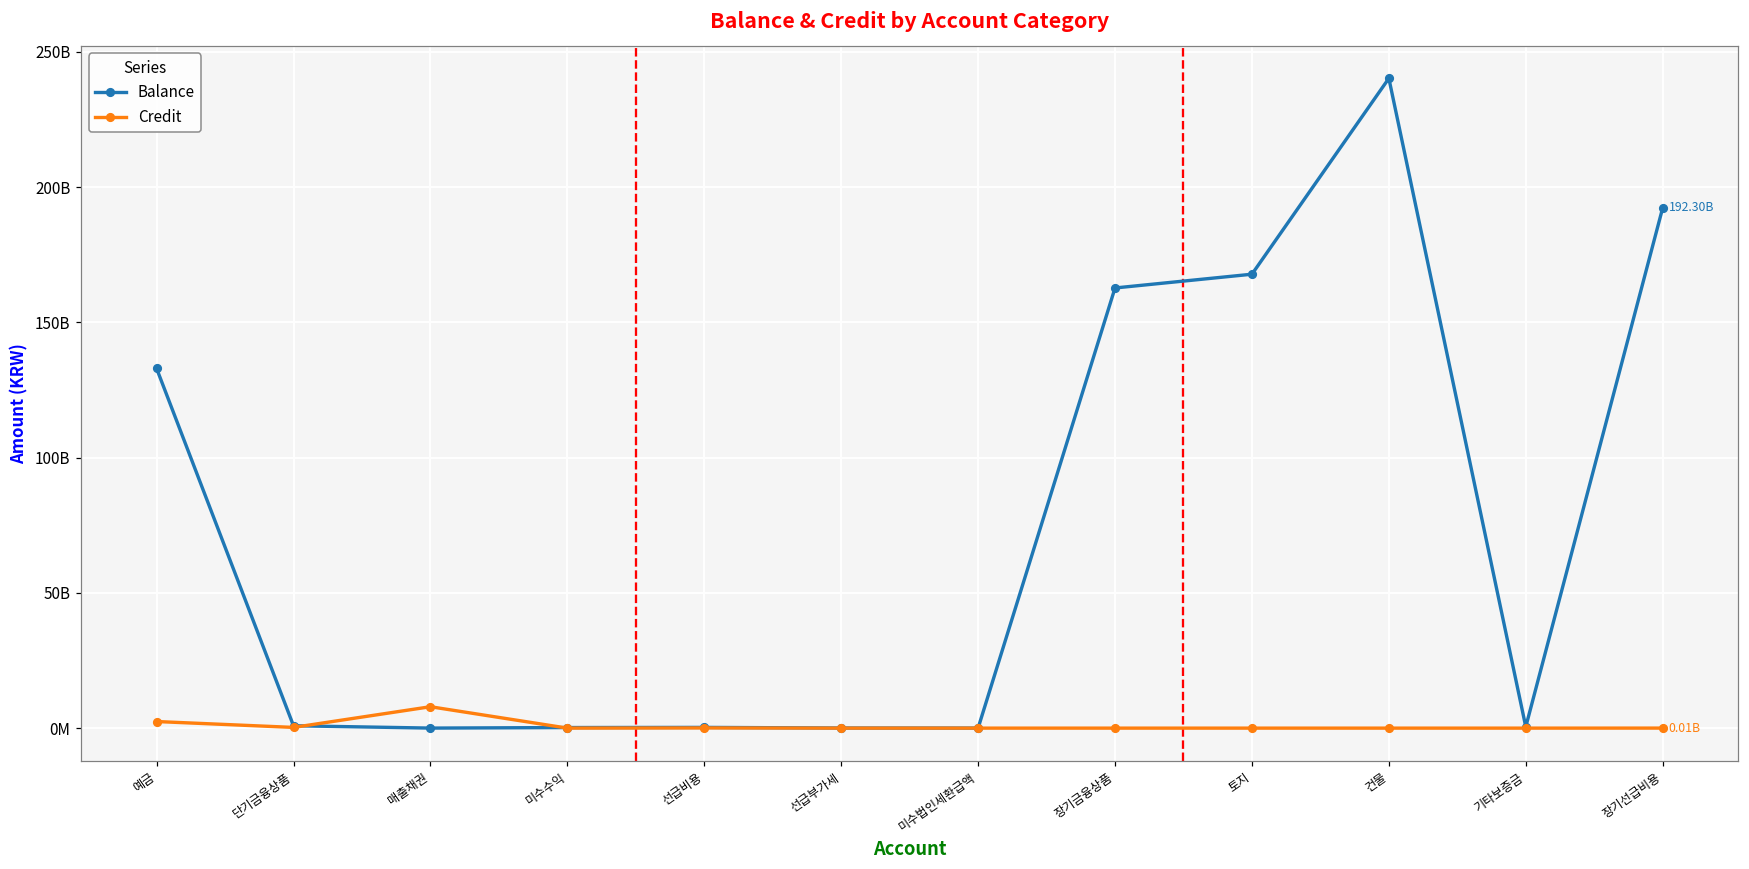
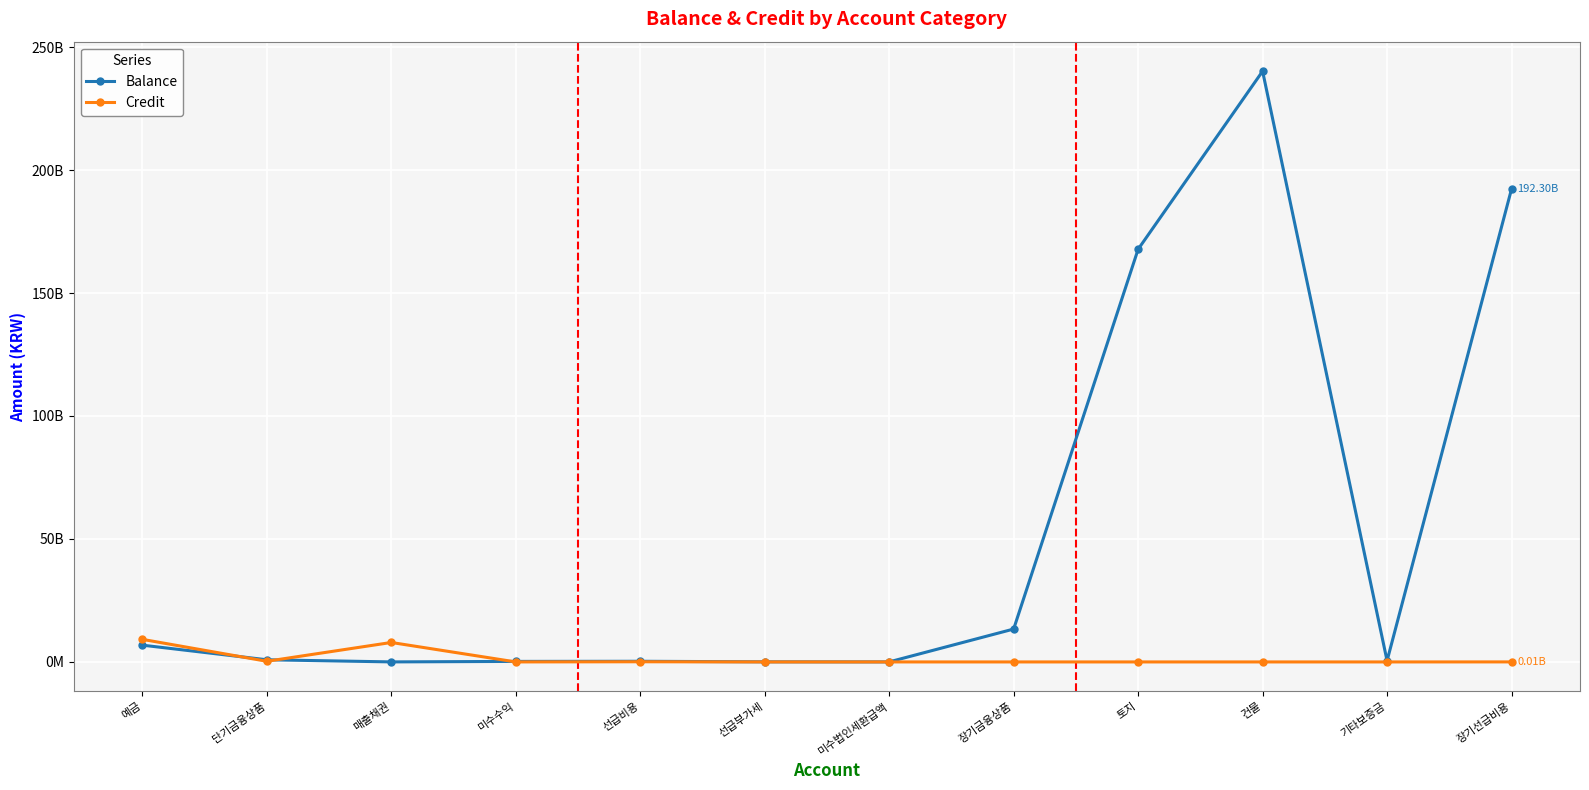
Balance, 예금: 133000000000 -> 7000000000
Credit, 예금: 2000000000 -> 9000000000
Balance, 장기금융상품: 163000000000 -> 13000000000
